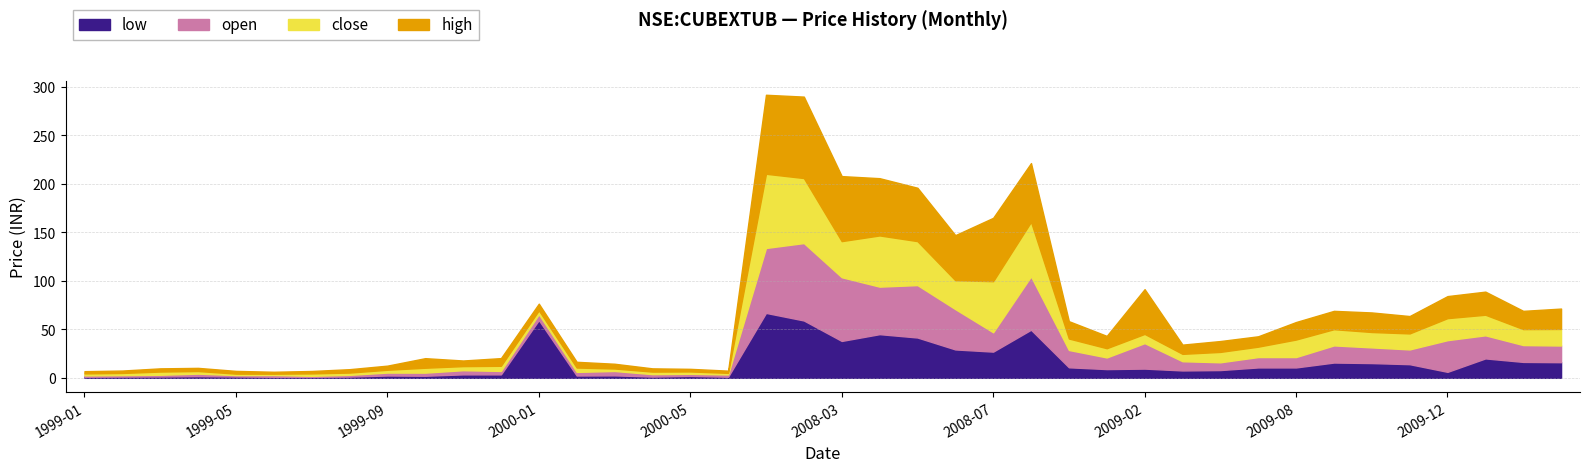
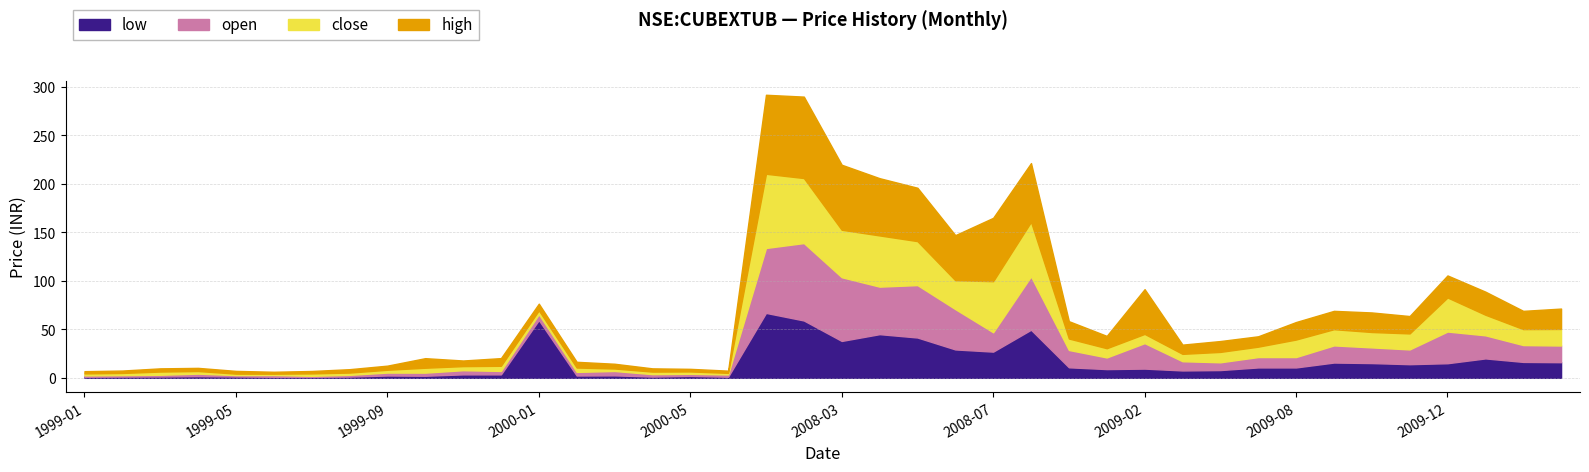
close, 2008-03: 40 -> 50
low, 2009-12: 10 -> 20
close, 2009-12: 20 -> 40
